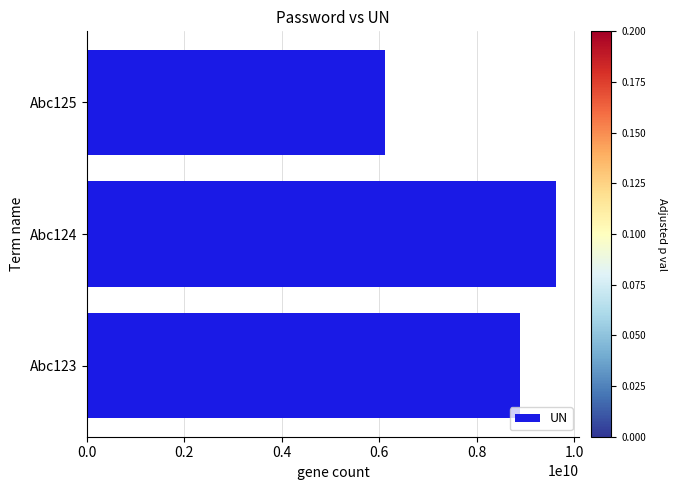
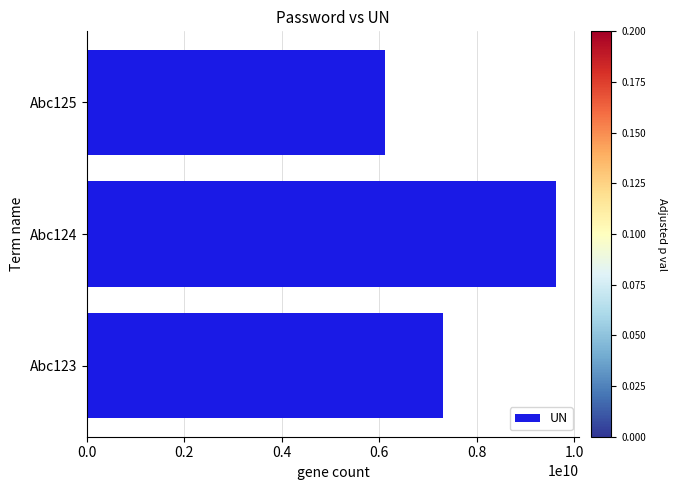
Abc123: 8900000000 -> 7300000000
